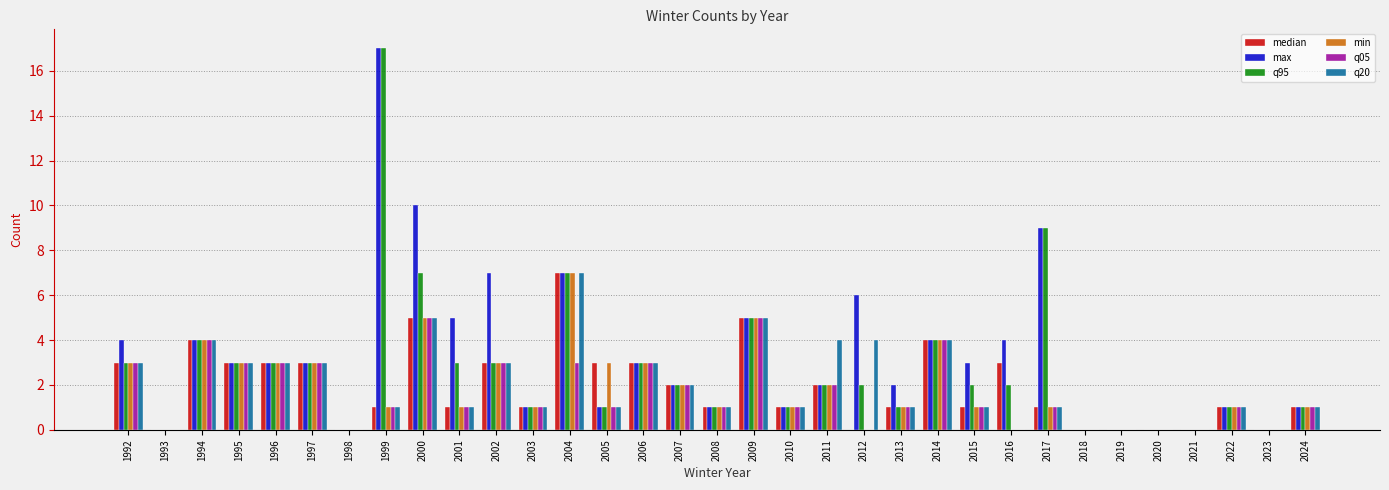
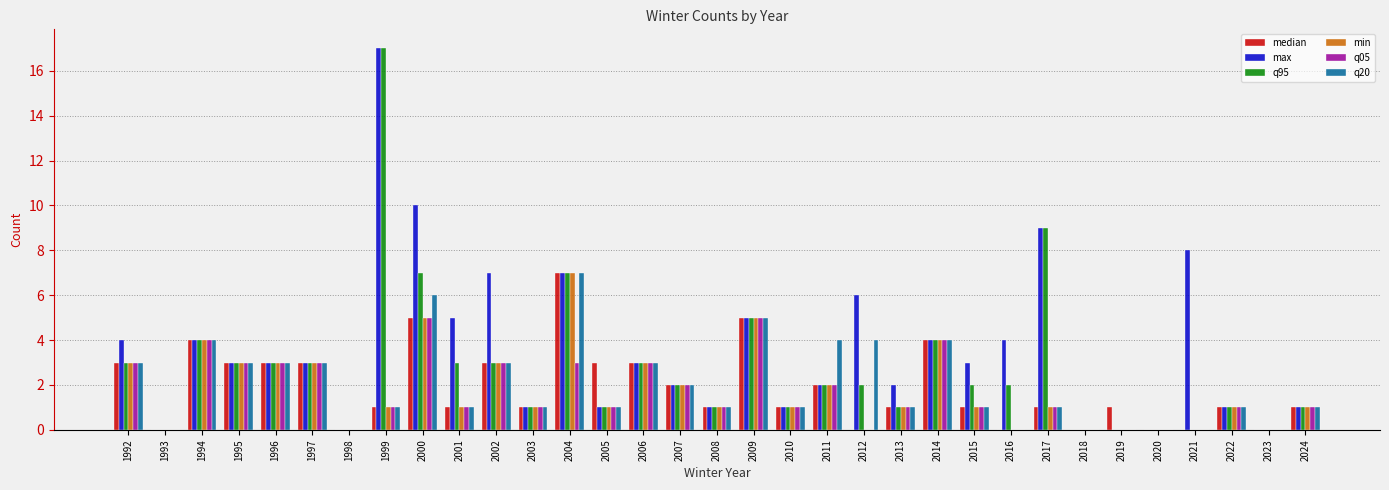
q20, 2000: 5 -> 6
min, 2005: 3 -> 1
median, 2016: 3 -> 0
median, 2019: 0 -> 1
max, 2021: 0 -> 8
